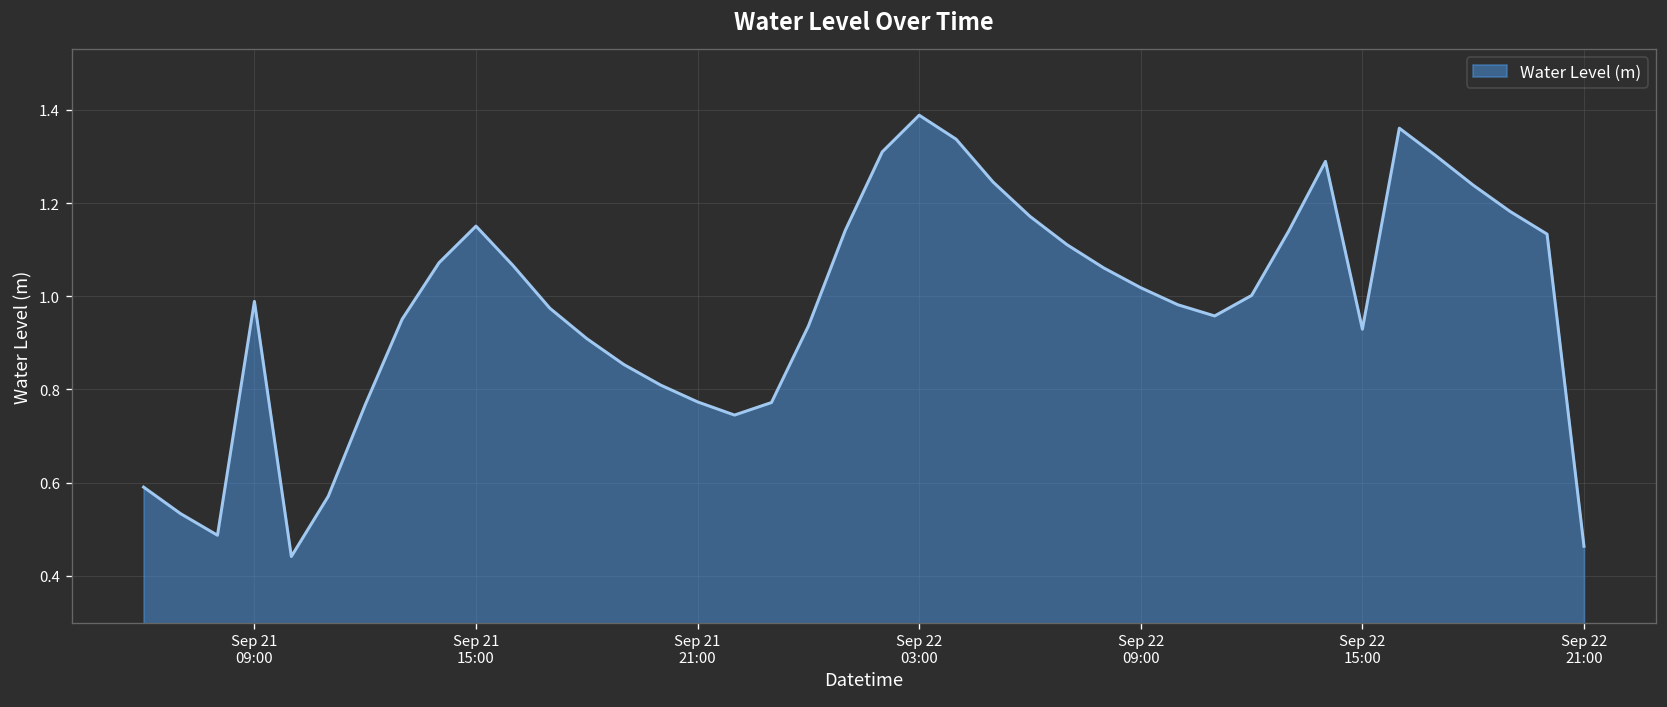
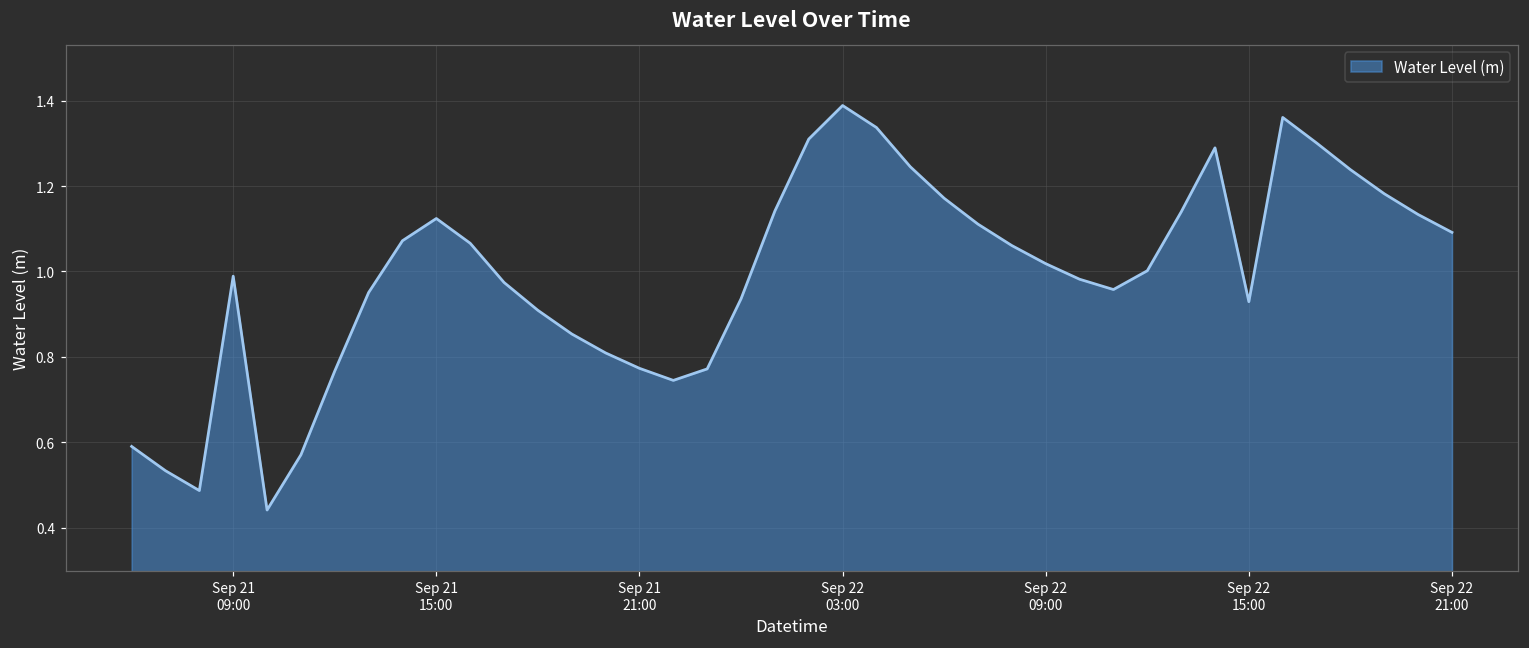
Sep 21 15:00: 1.15 -> 1.12
Sep 22 21:00: 0.46 -> 1.09
